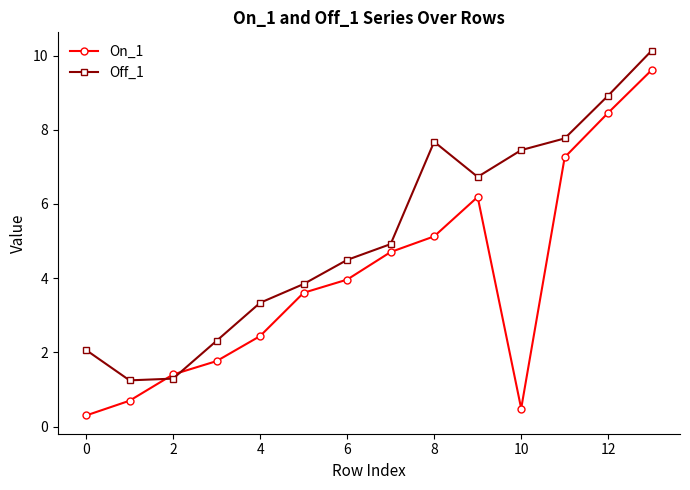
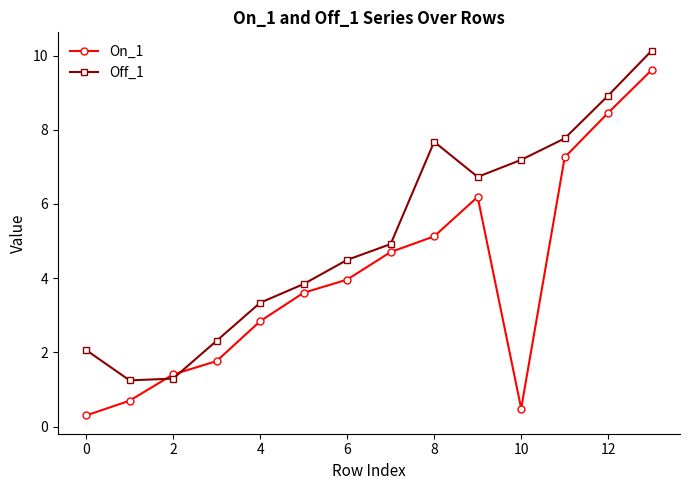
On_1, 4: 2.4 -> 2.8
Off_1, 10: 7.5 -> 7.2
